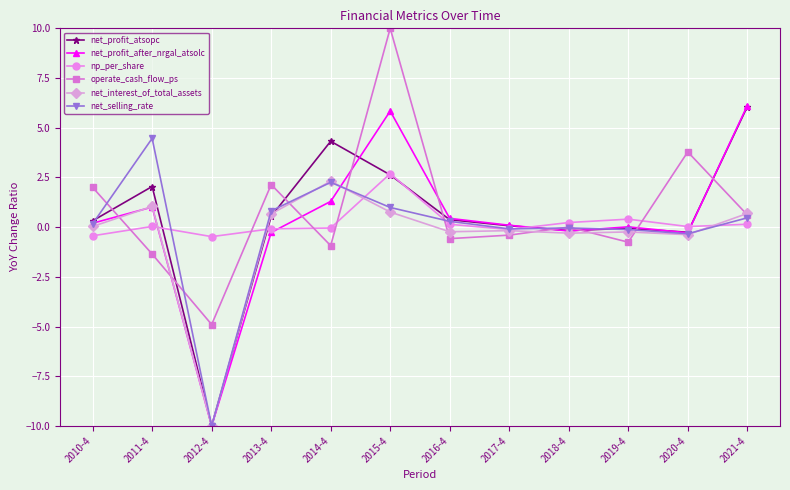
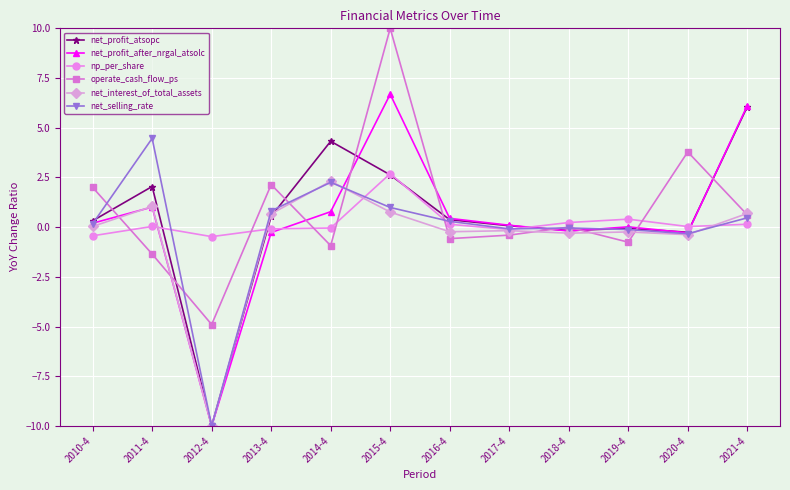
net_profit_after_nrgal_atsolc, 2014-4: 1.3 -> 0.8
net_profit_after_nrgal_atsolc, 2015-4: 5.8 -> 6.7
